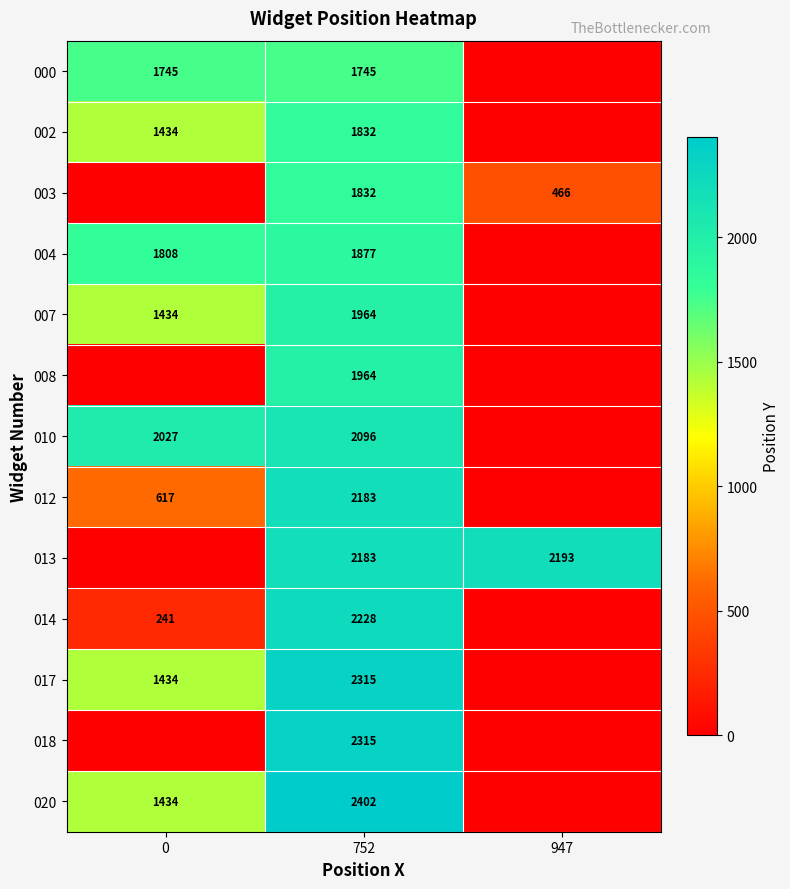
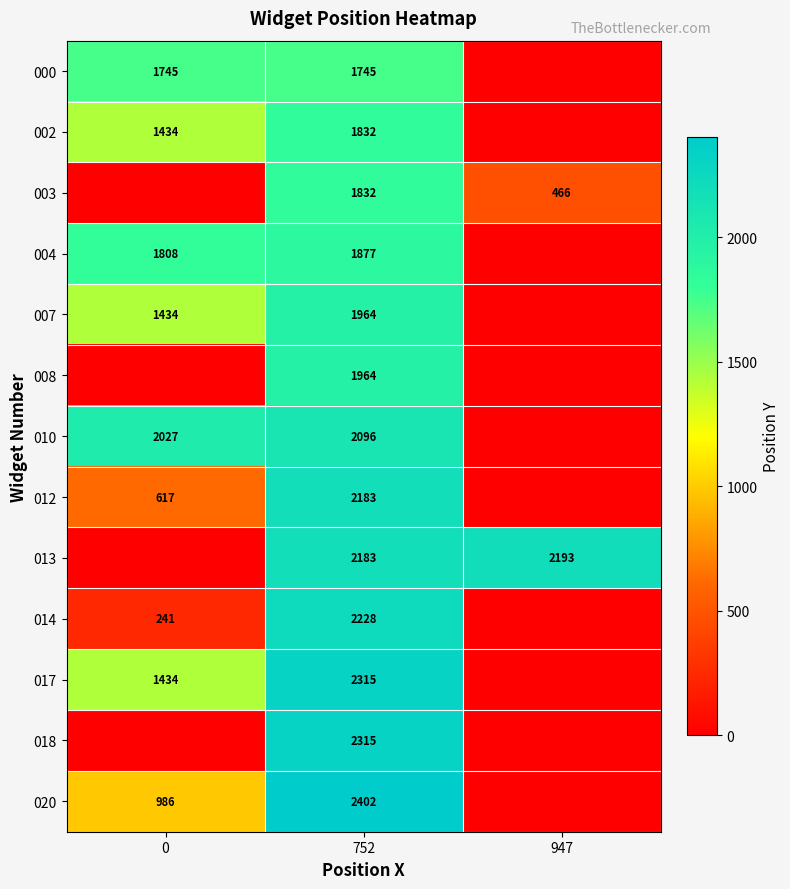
020, 0: 1434 -> 986
